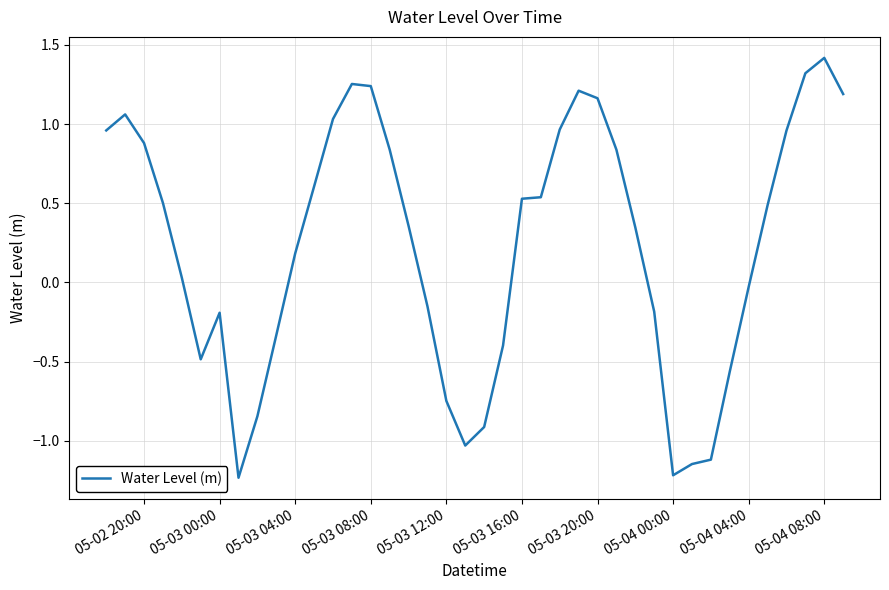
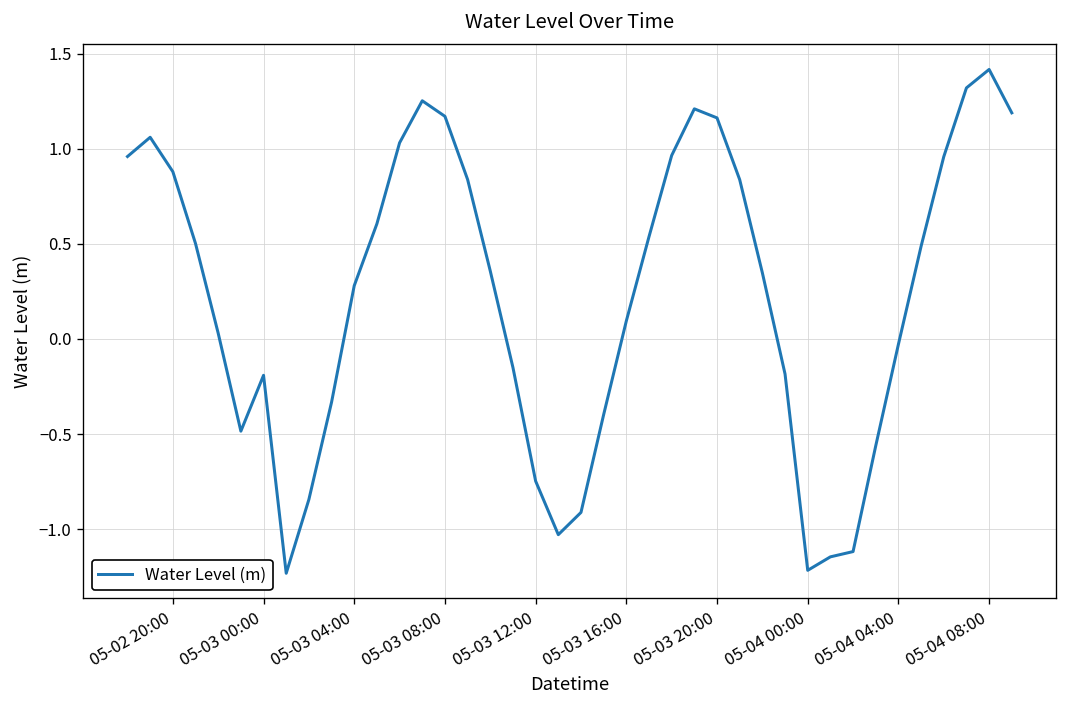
05-03 04:00: 0.18 -> 0.28
05-03 08:00: 1.24 -> 1.17
05-03 16:00: 0.53 -> 0.09
